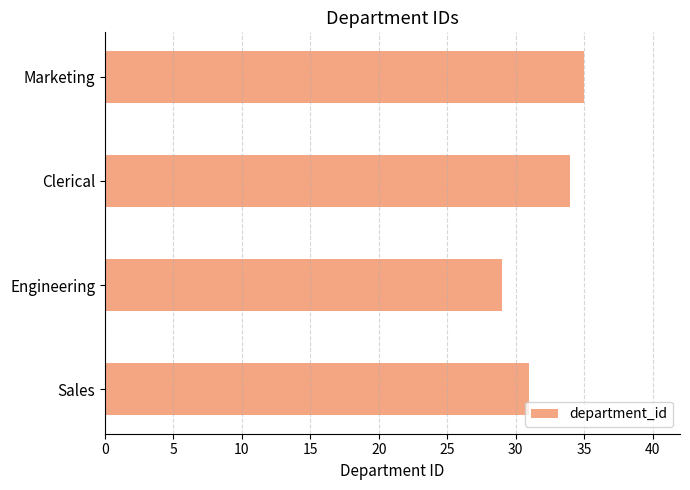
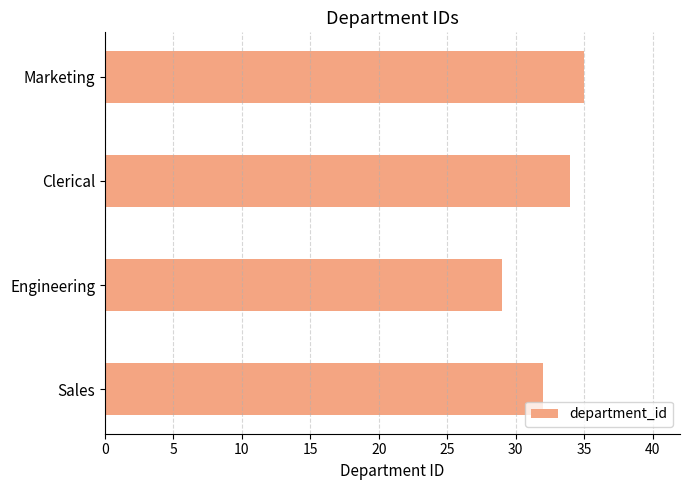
Sales: 31 -> 32
